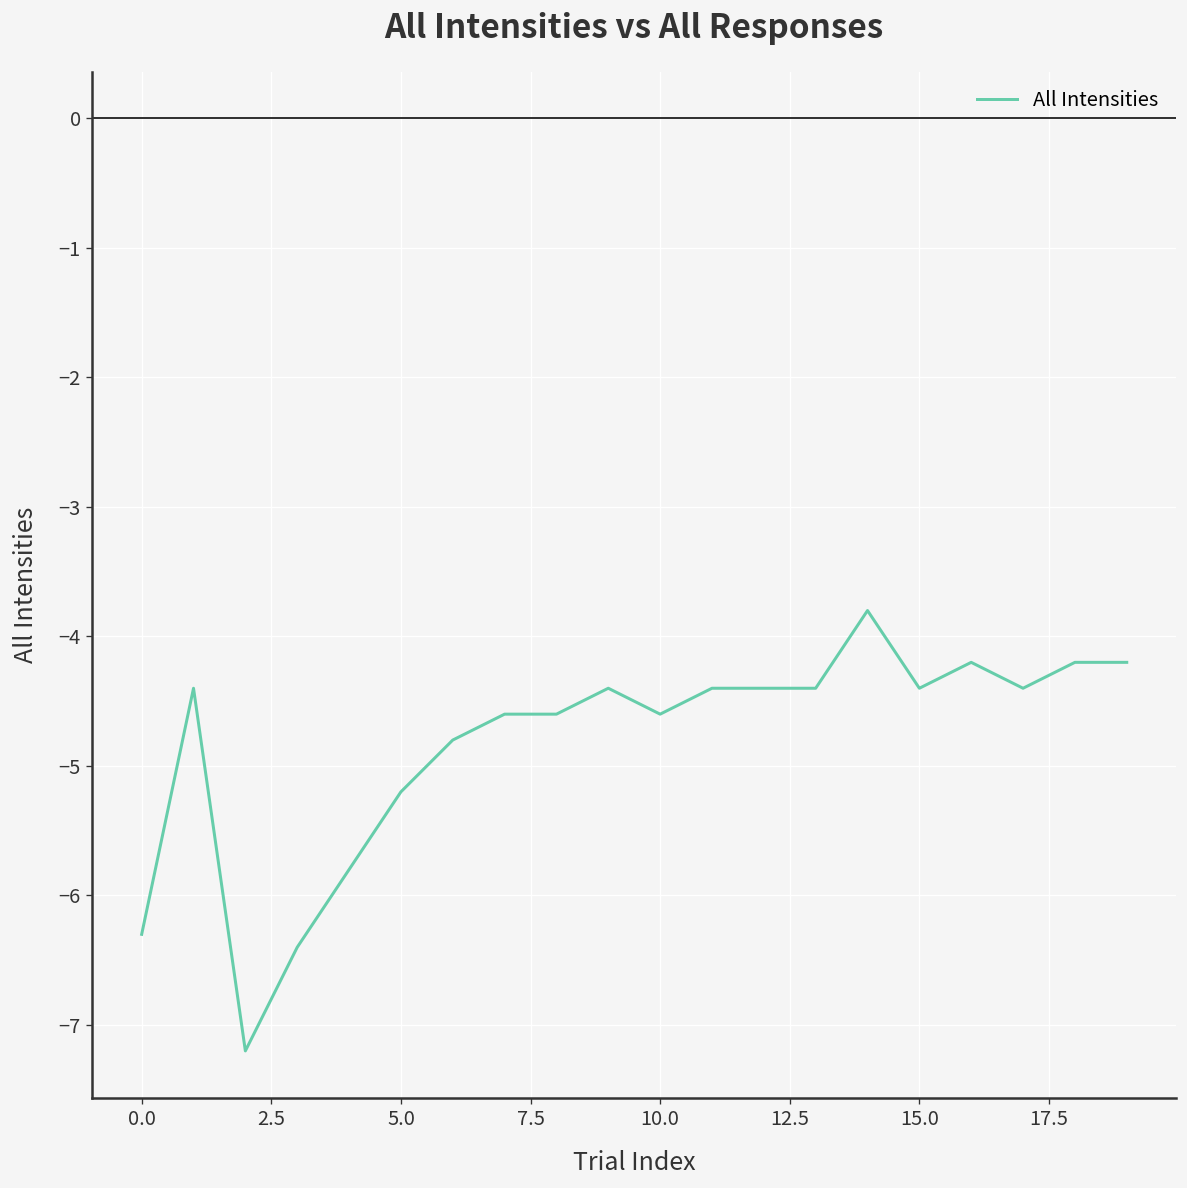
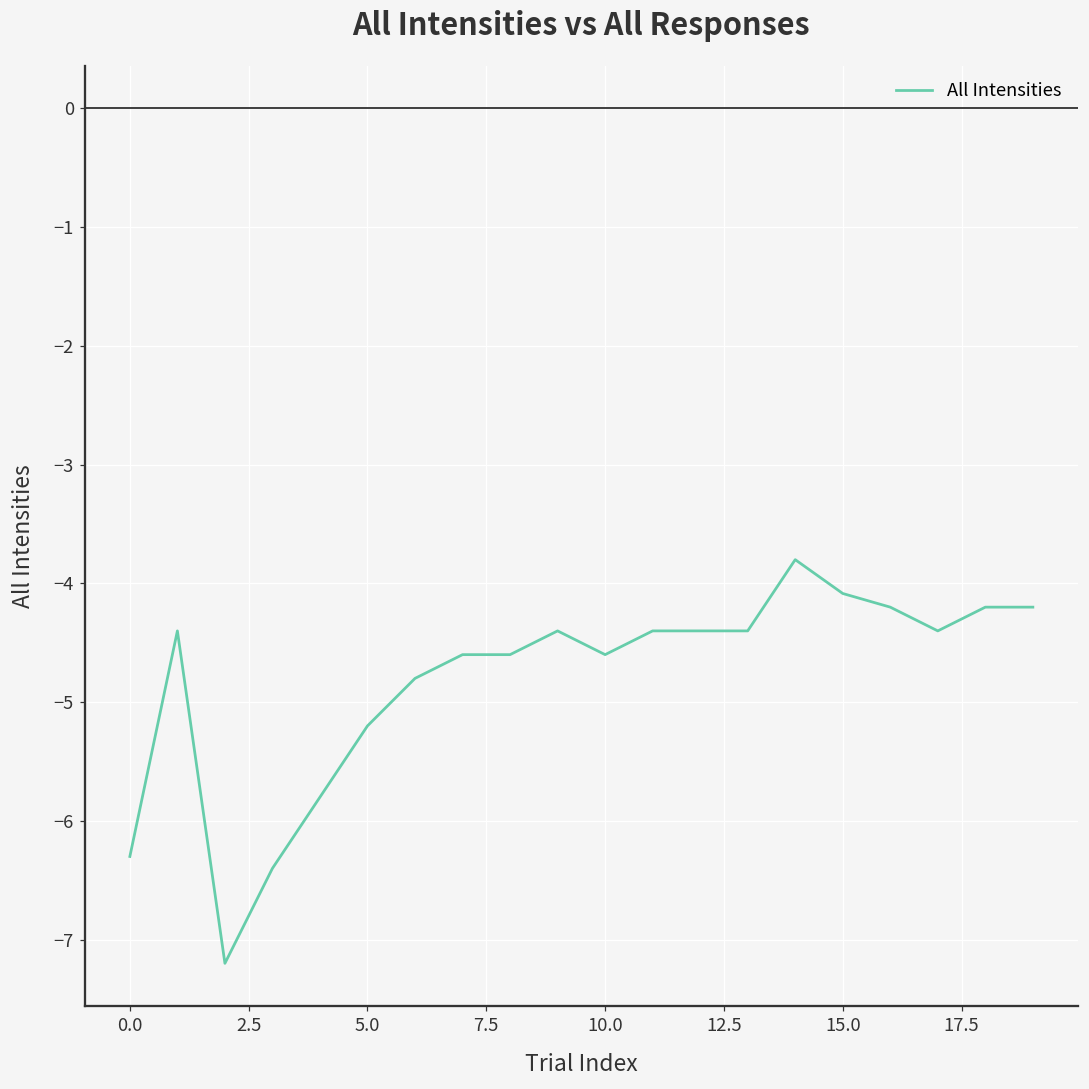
15.0: -4.40 -> -4.08
